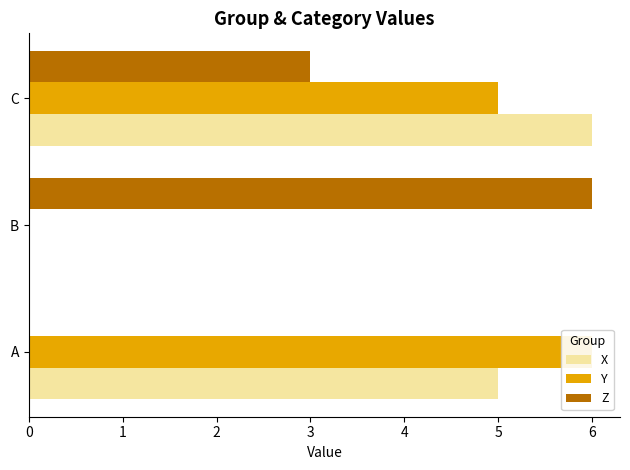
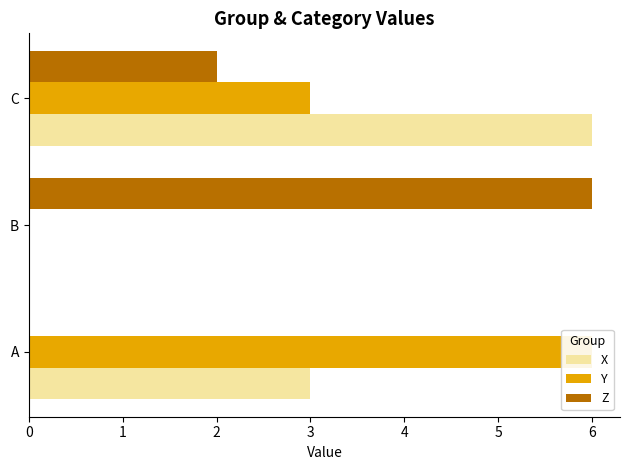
Z, C: 3 -> 2
Y, C: 5 -> 3
X, A: 5 -> 3
